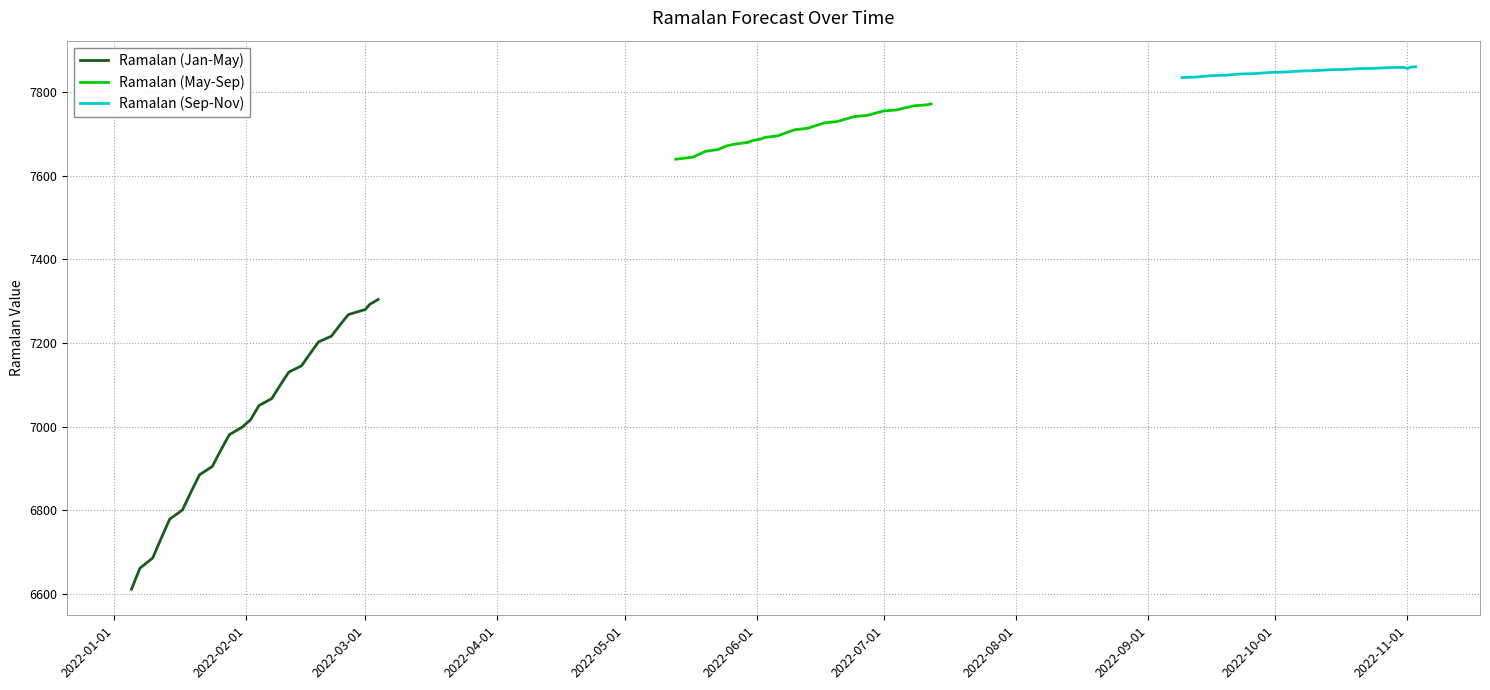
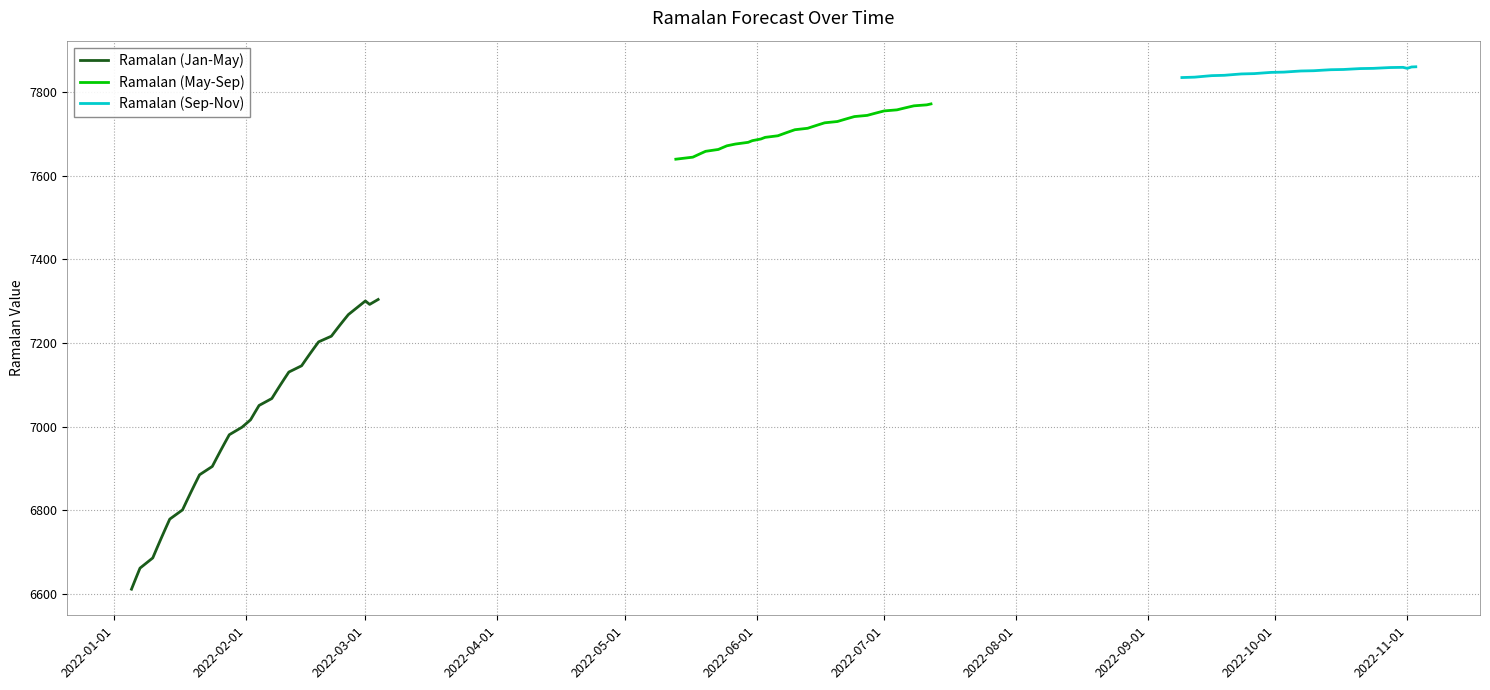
Ramalan (Jan-May), 2022-03-01: 7280 -> 7300
